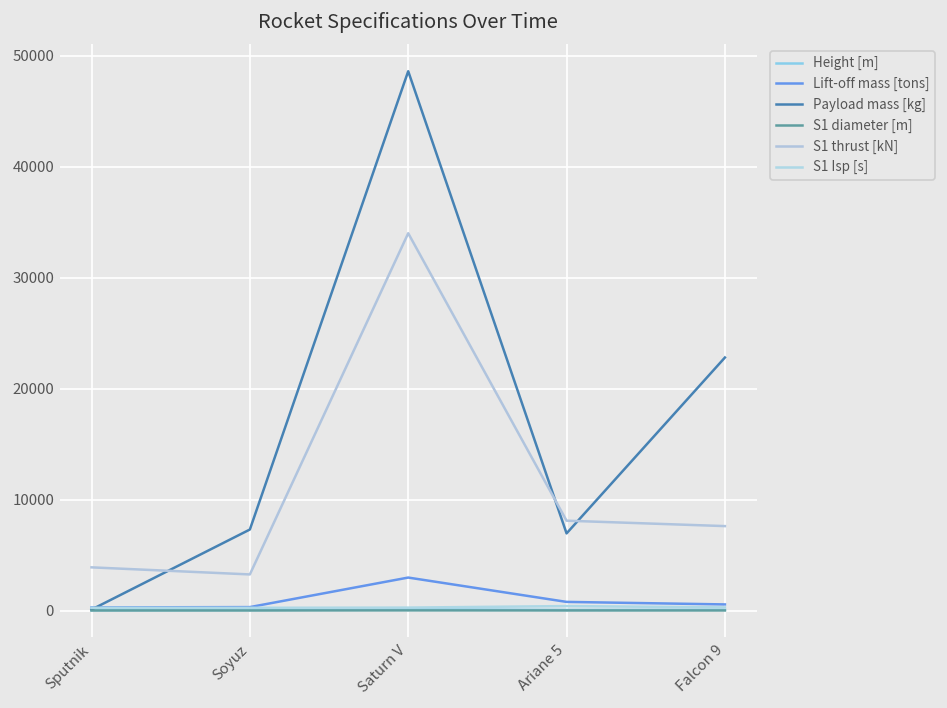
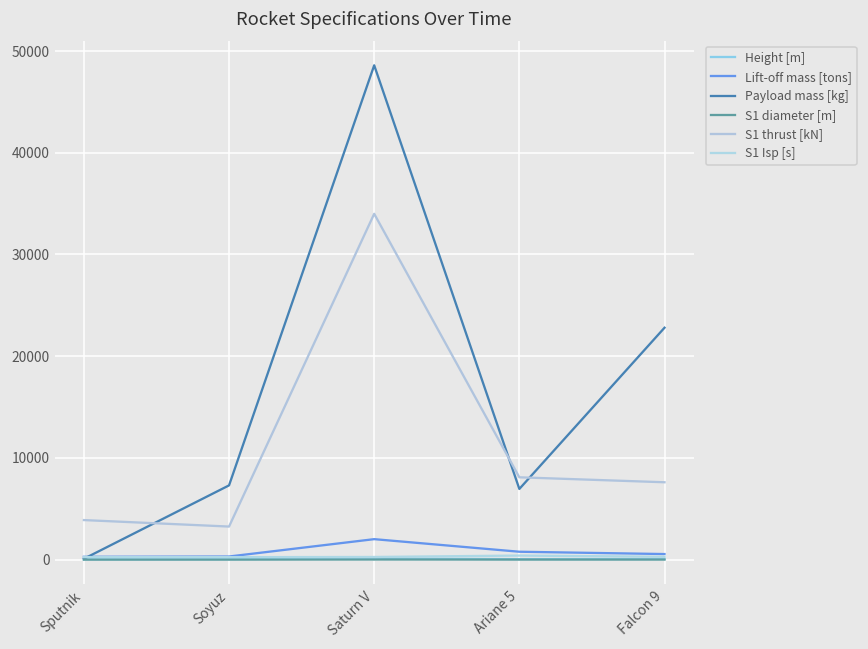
Lift-off mass [tons], Saturn V: 3000 -> 2000
